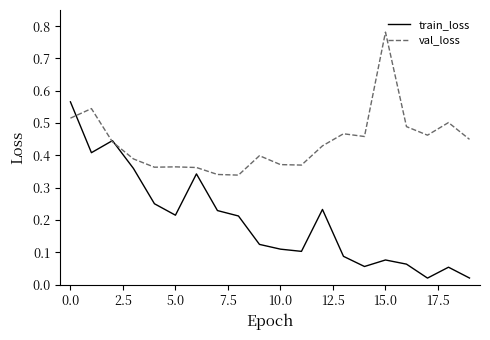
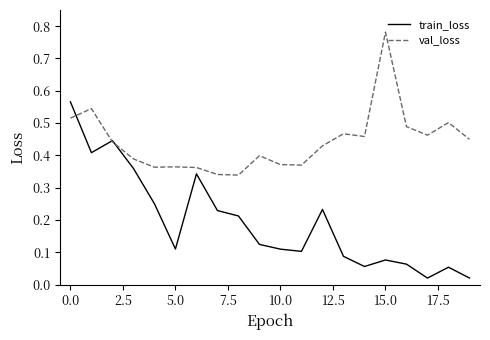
train_loss, 5.0: 0.21 -> 0.11
